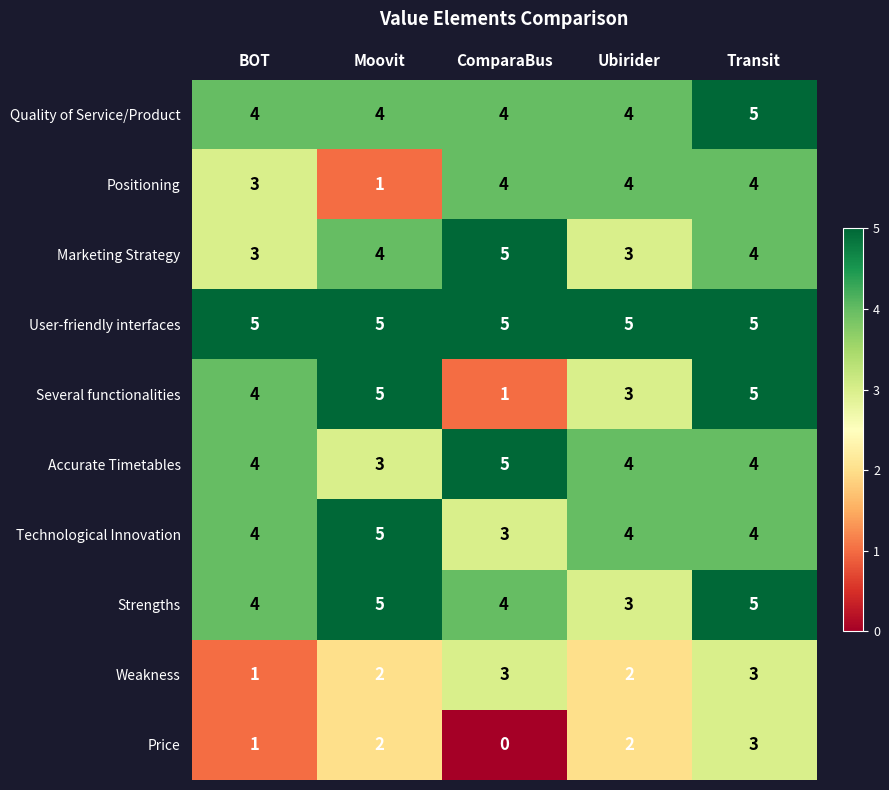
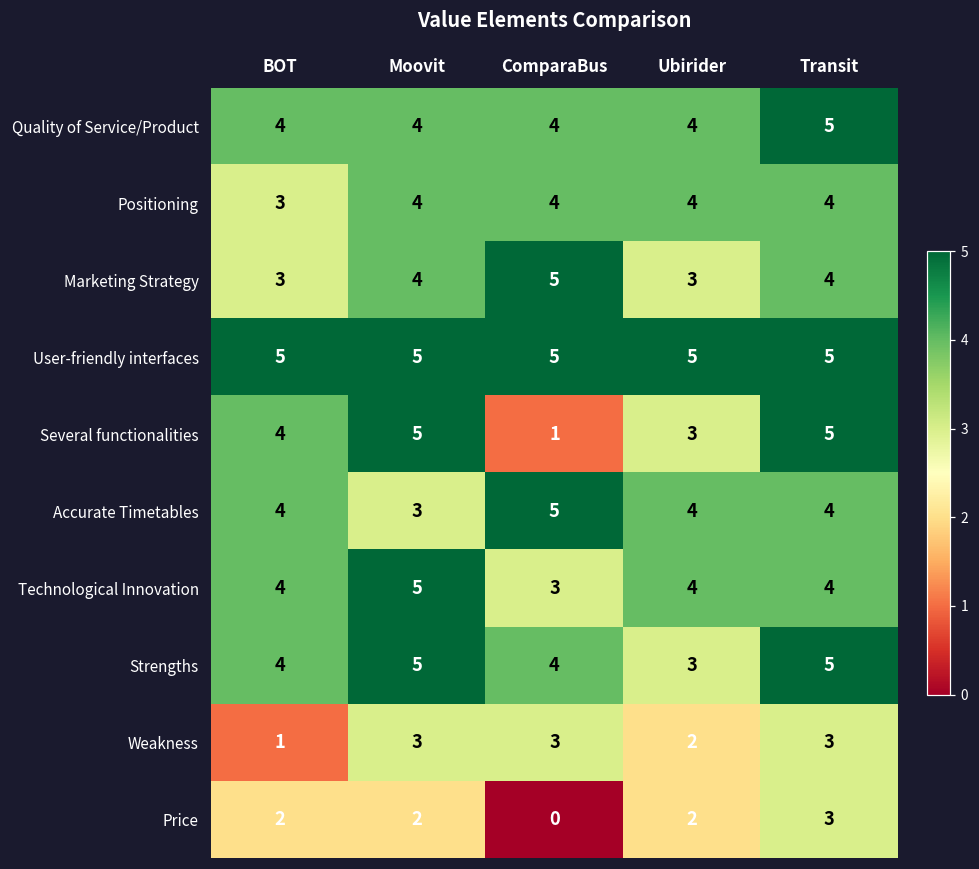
Positioning, Moovit: 1 -> 4
Weakness, Moovit: 2 -> 3
Price, BOT: 1 -> 2
